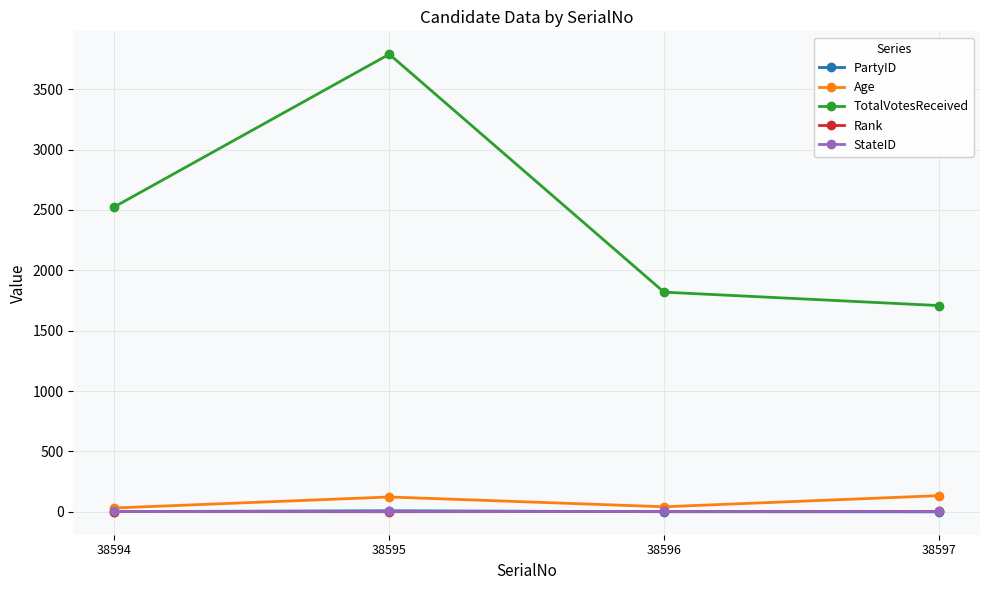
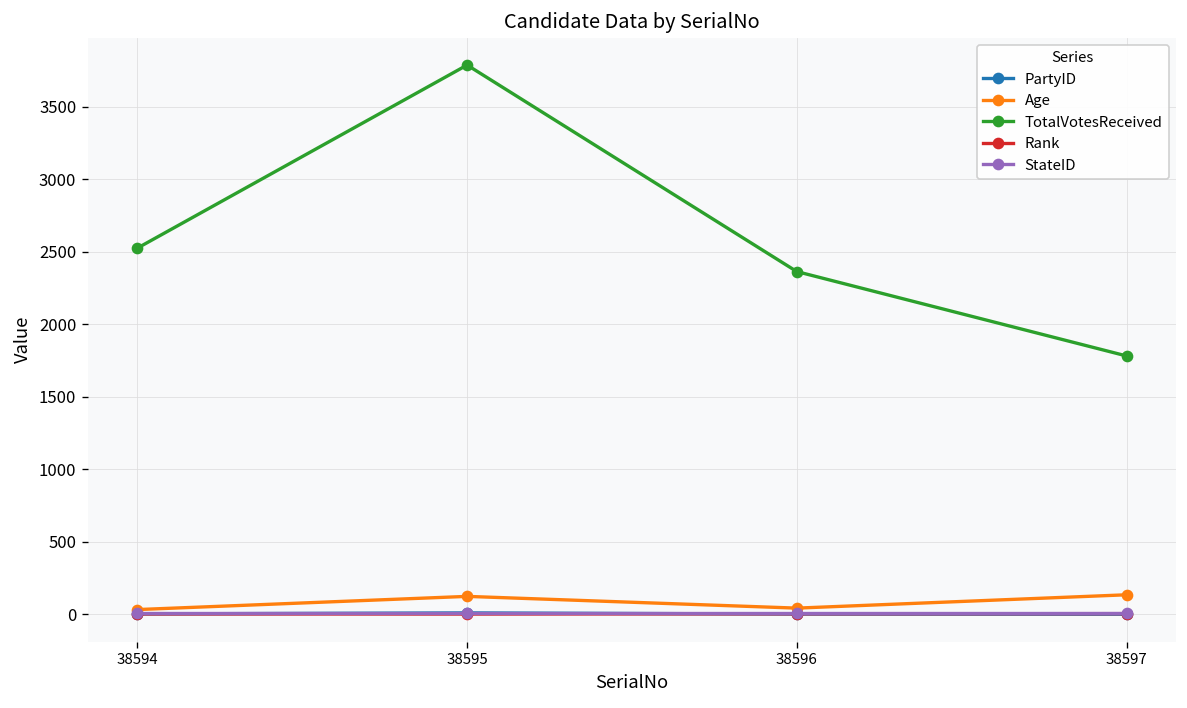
TotalVotesReceived, 38596: 1820 -> 2360
TotalVotesReceived, 38597: 1710 -> 1780
